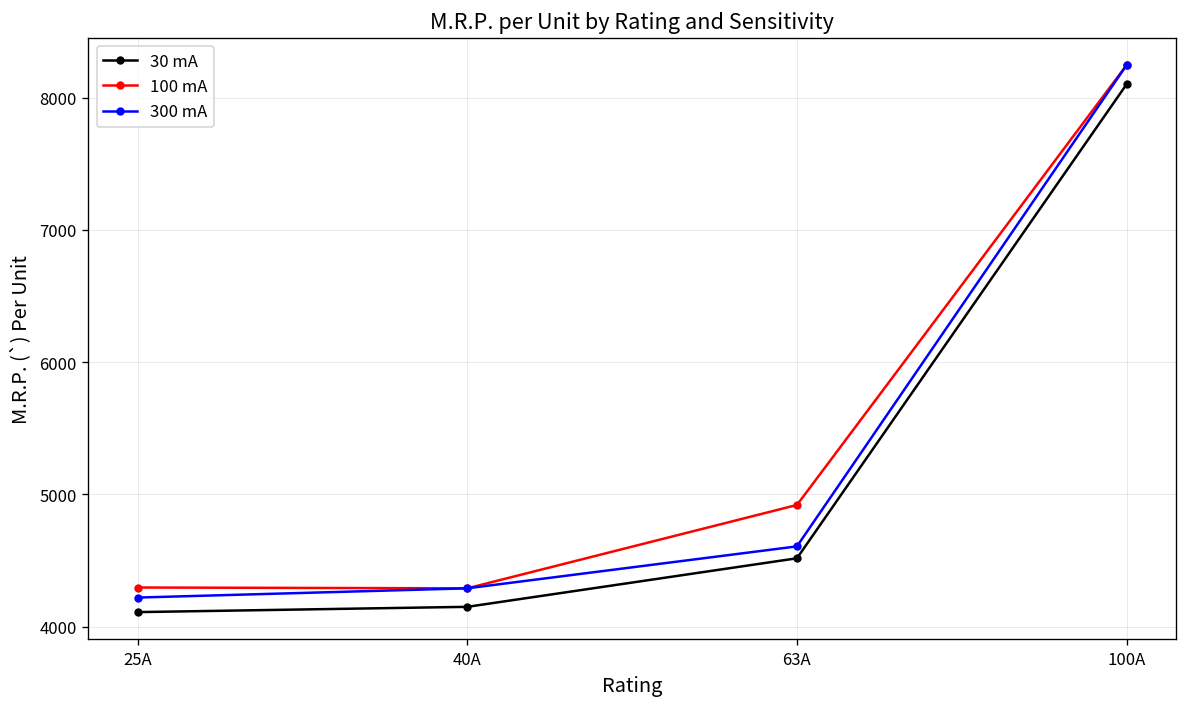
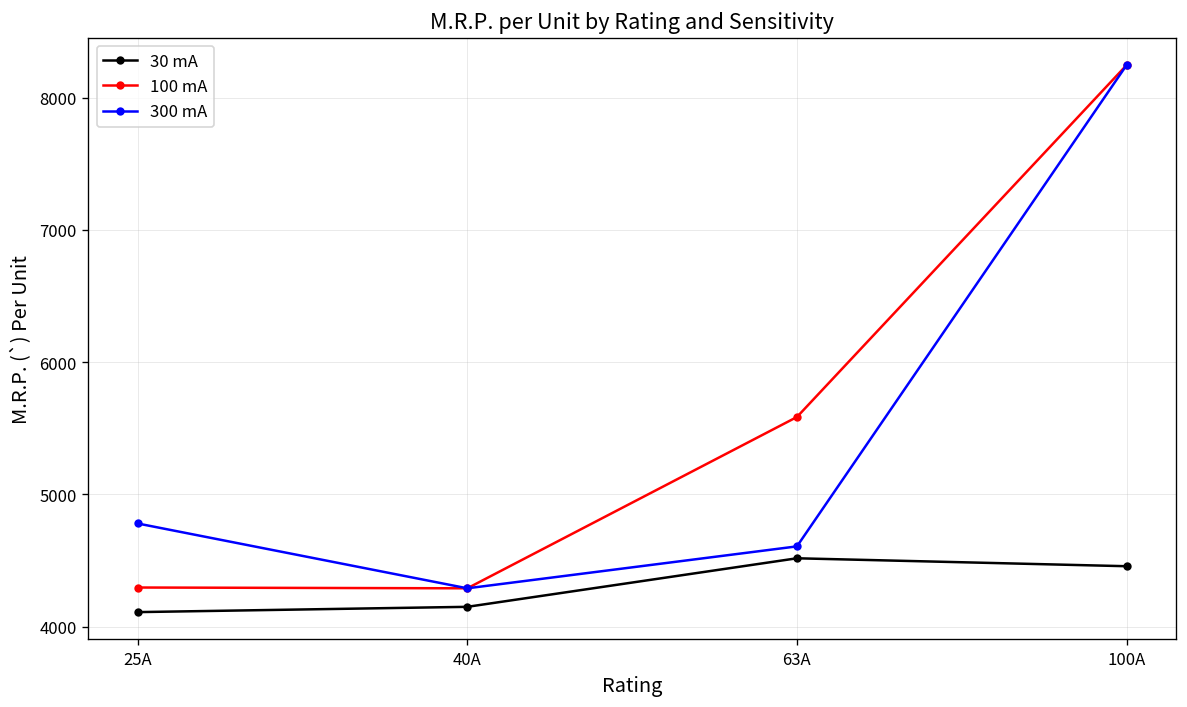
300 mA, 25A: 4220 -> 4780
100 mA, 63A: 4920 -> 5590
30 mA, 100A: 8100 -> 4460
